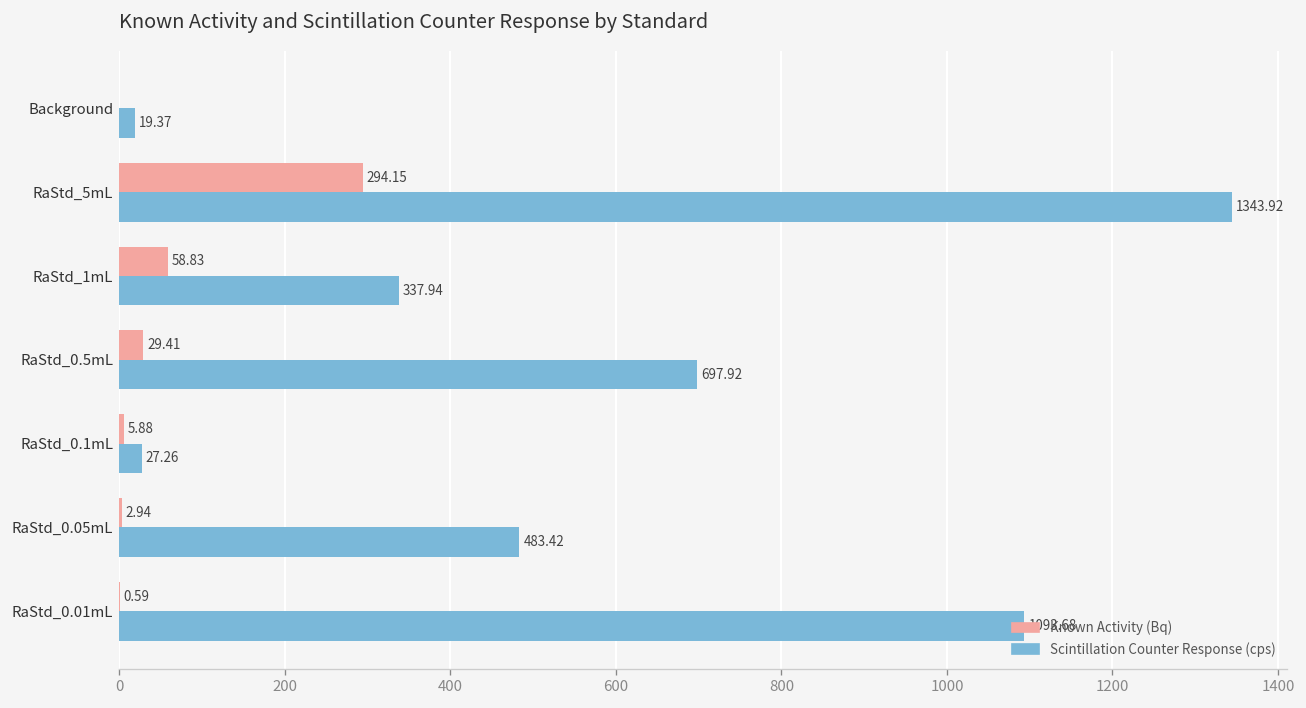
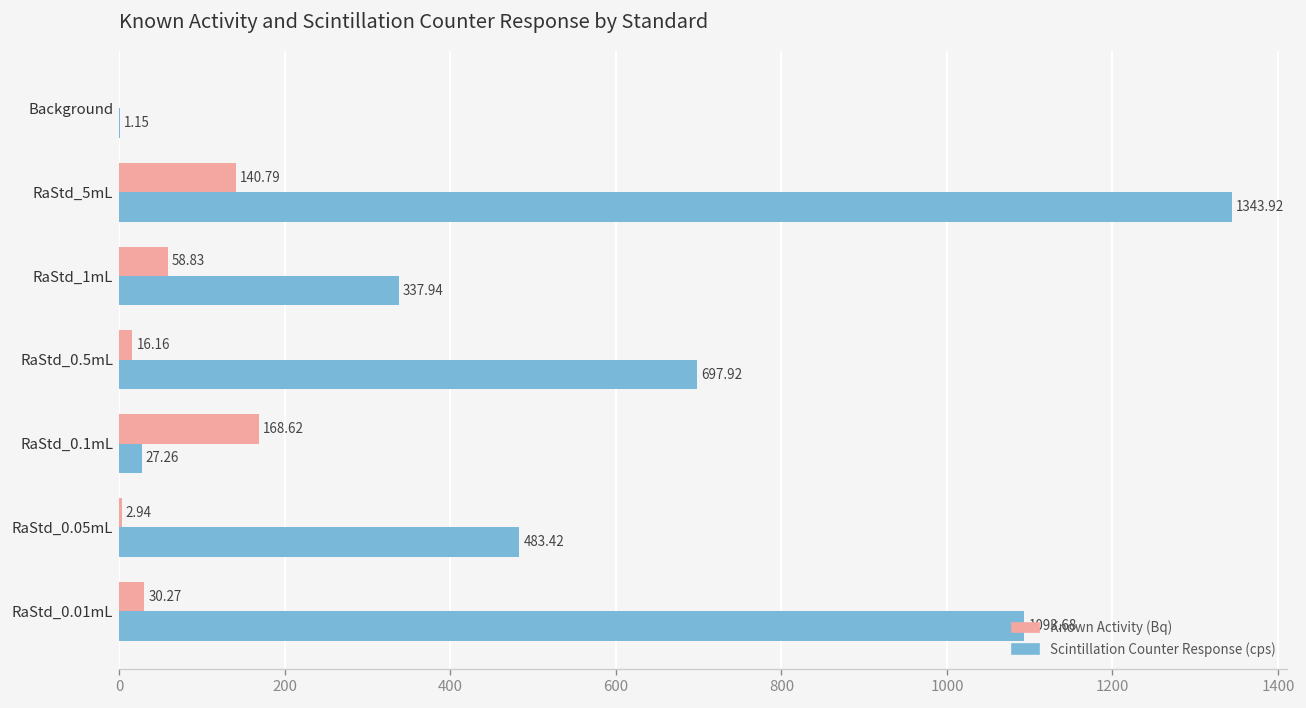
Scintillation Counter Response (cps), Background: 19.37 -> 1.15
Known Activity (Bq), RaStd_5mL: 294.15 -> 140.79
Known Activity (Bq), RaStd_0.5mL: 29.41 -> 16.16
Known Activity (Bq), RaStd_0.1mL: 5.88 -> 168.62
Known Activity (Bq), RaStd_0.01mL: 0.59 -> 30.27
